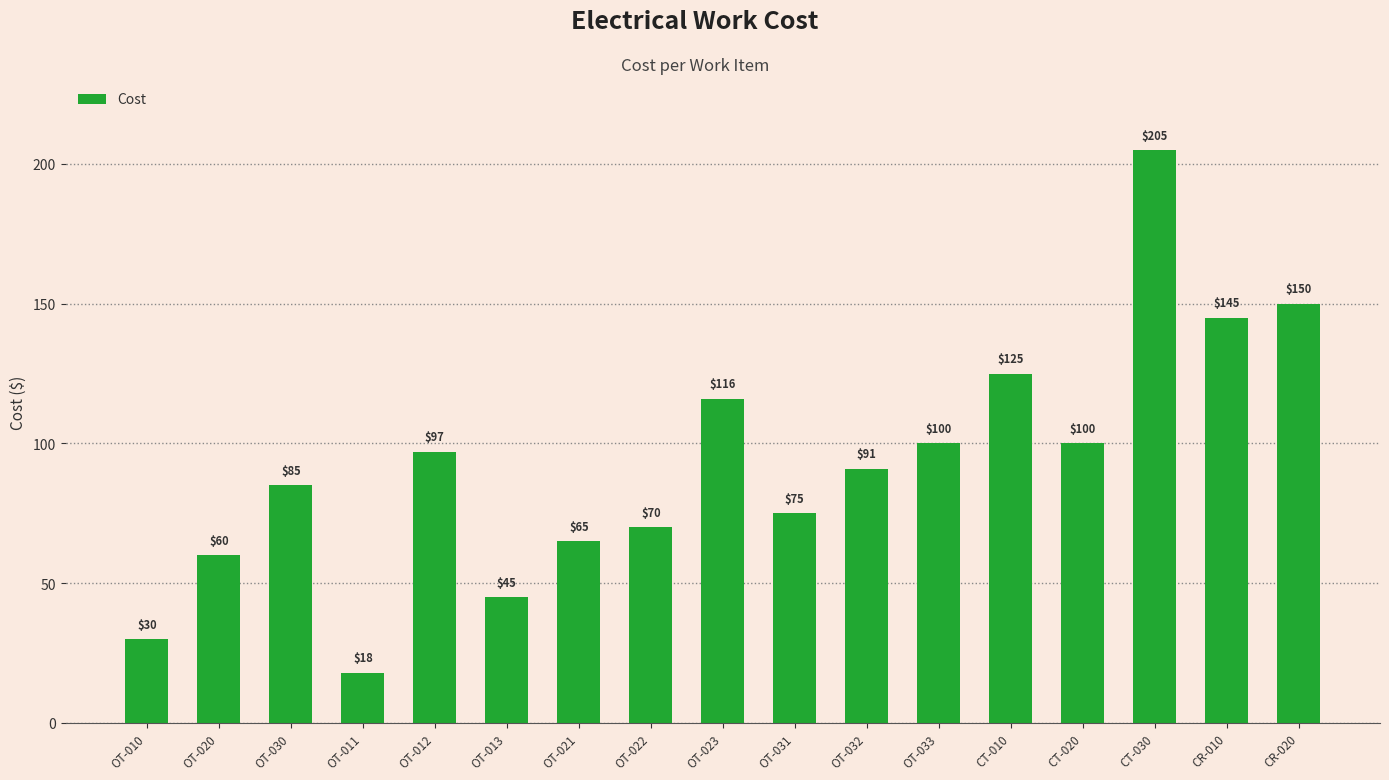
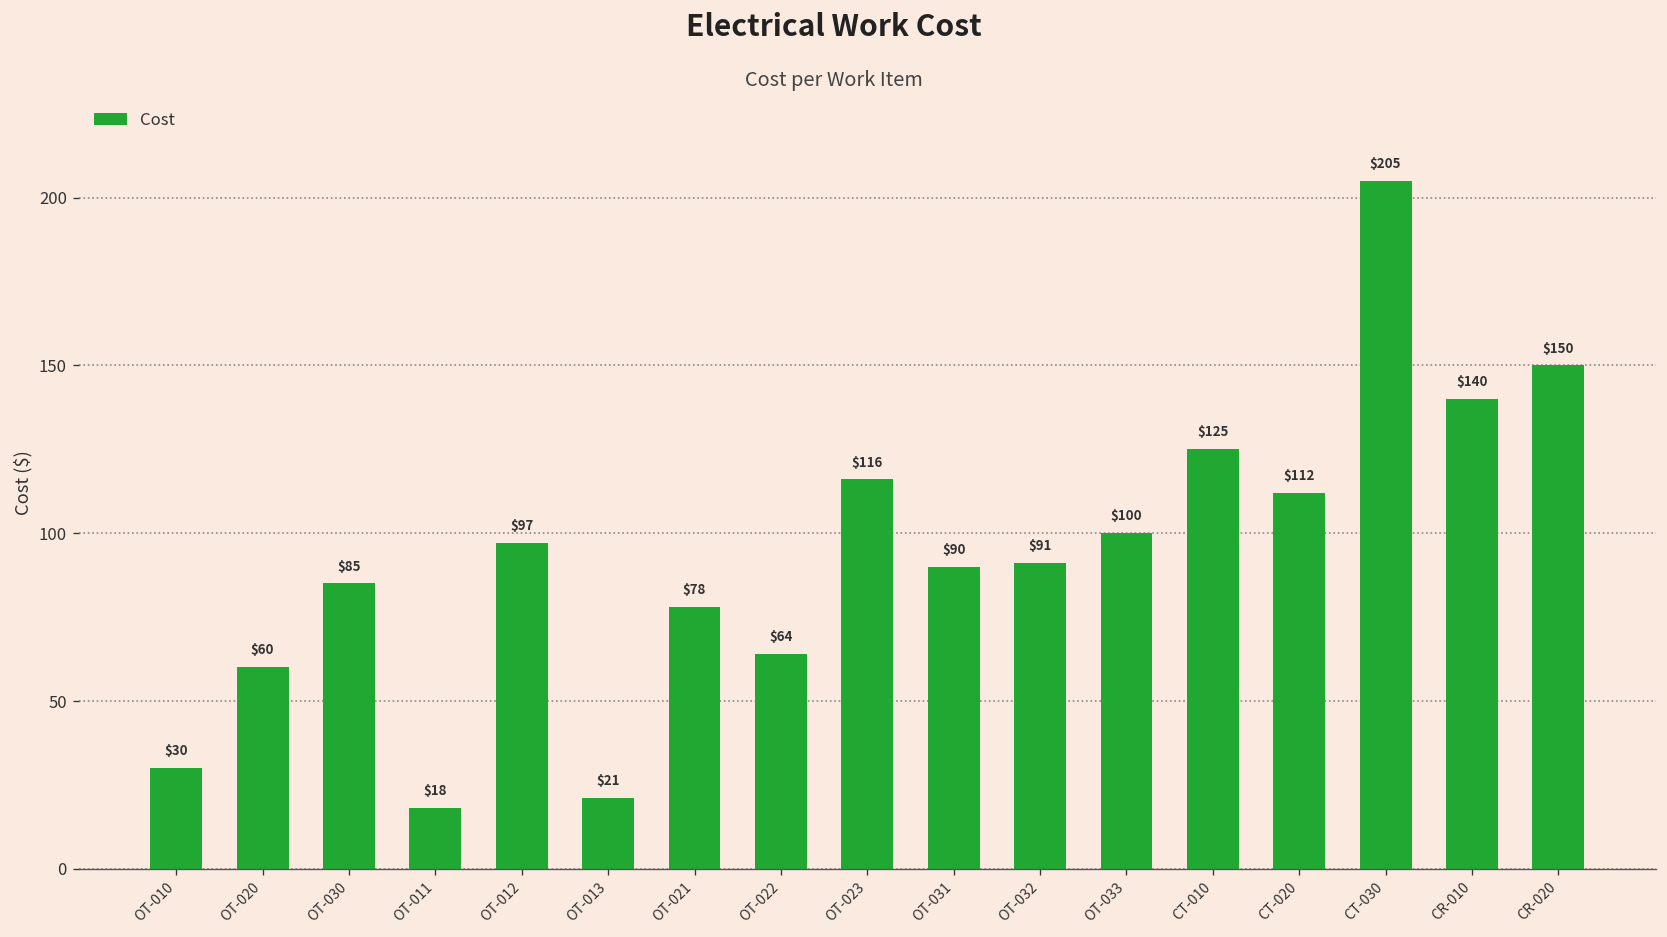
OT-013: $45 -> $21
OT-021: $65 -> $78
OT-022: $70 -> $64
OT-031: $75 -> $90
CT-020: $100 -> $112
CR-010: $145 -> $140
